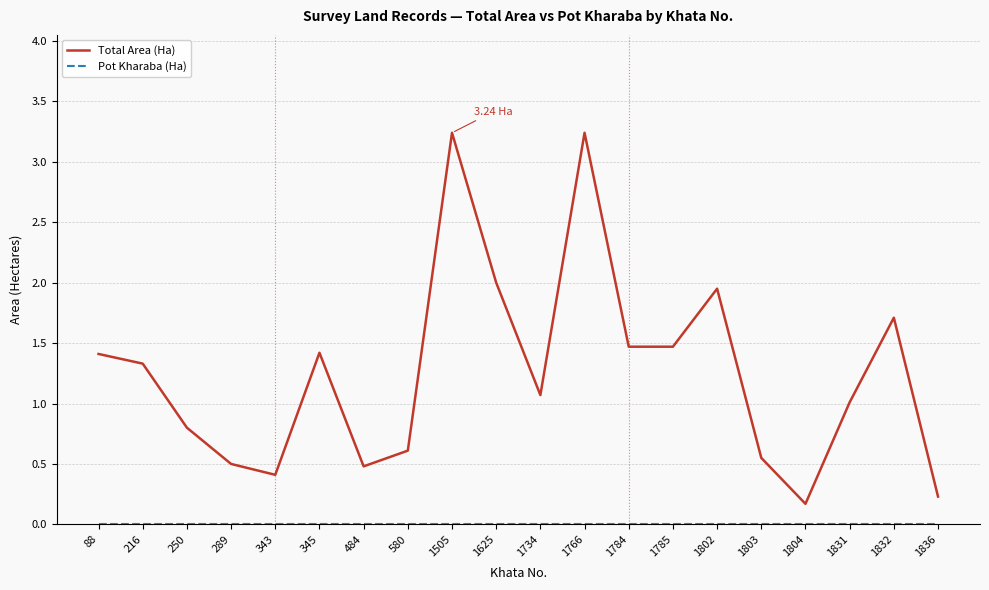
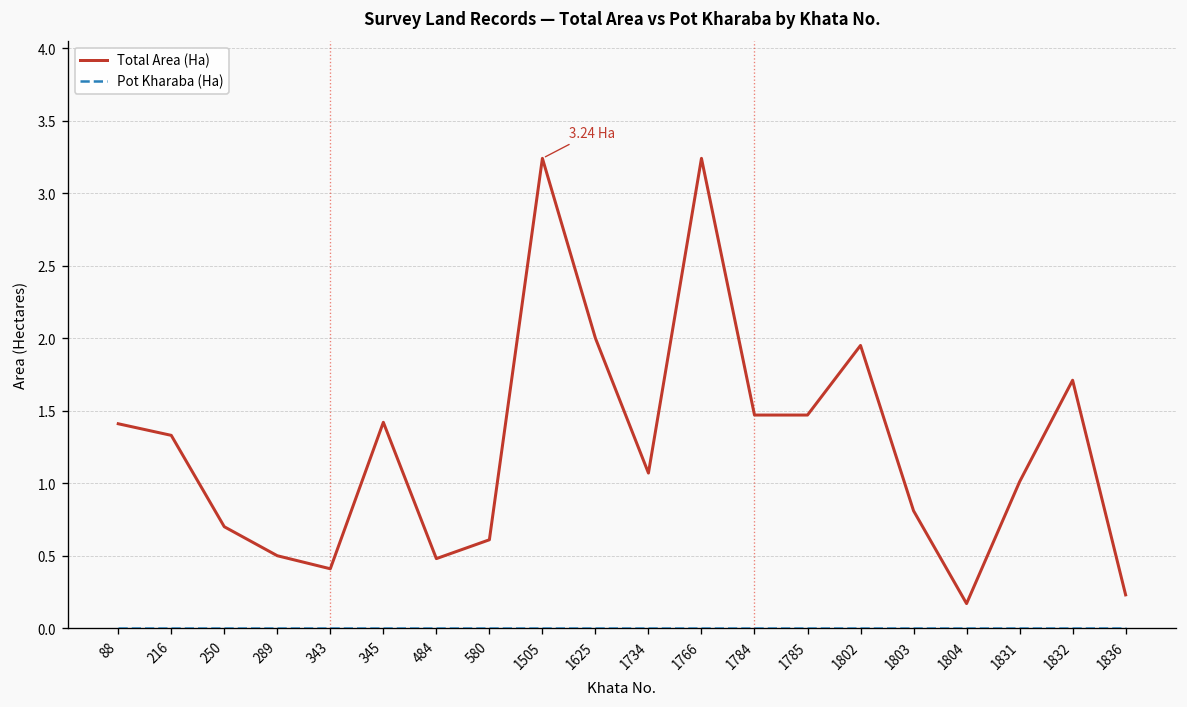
Total Area (Ha), 250: 0.8 -> 0.7
Total Area (Ha), 1803: 0.55 -> 0.81
